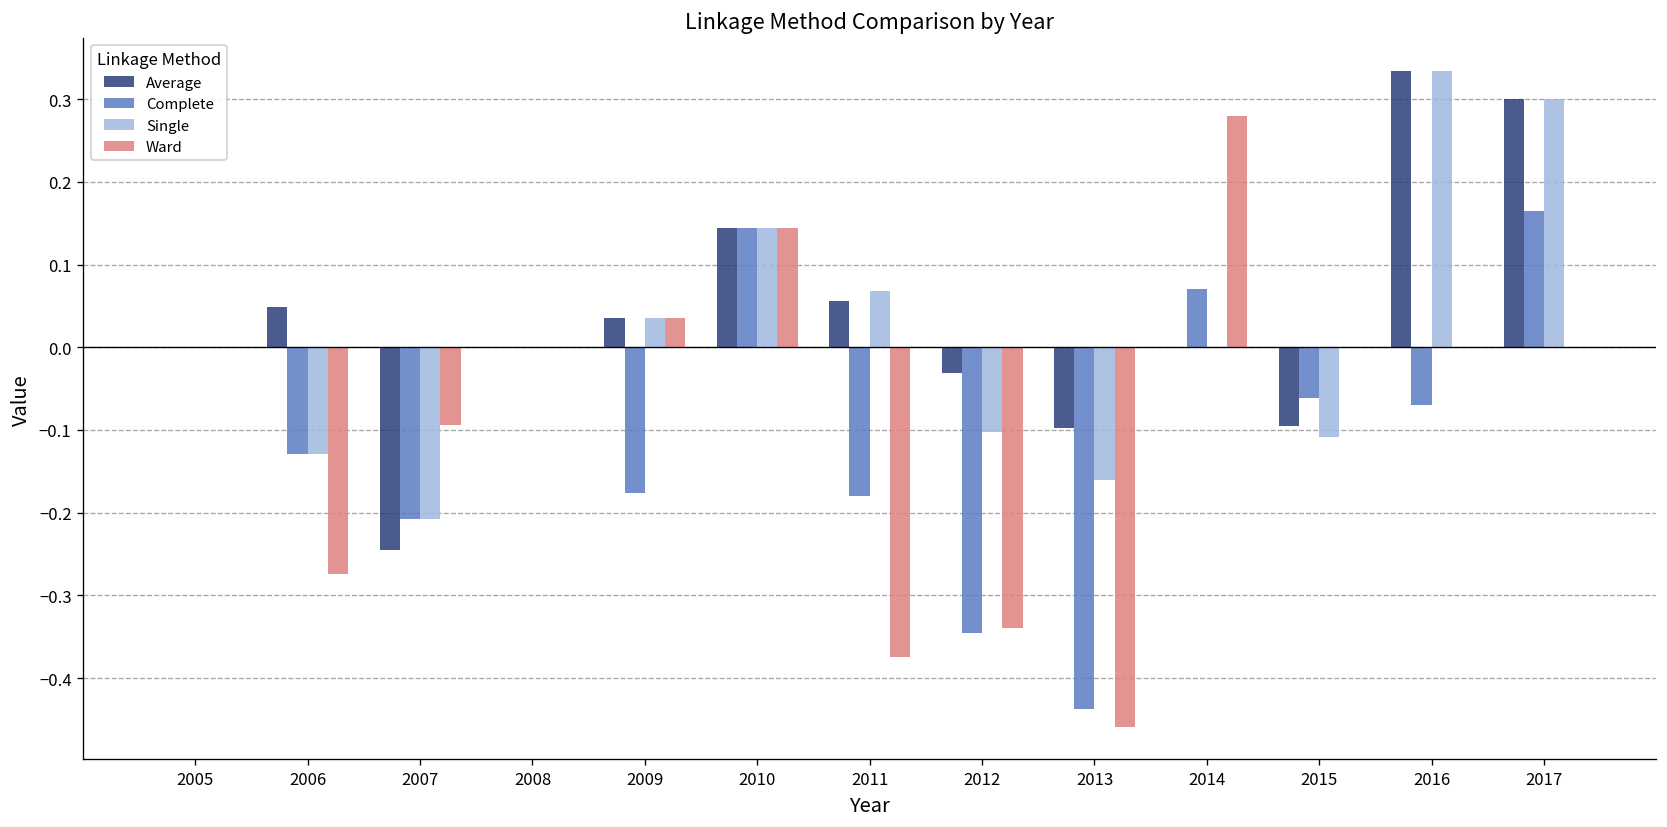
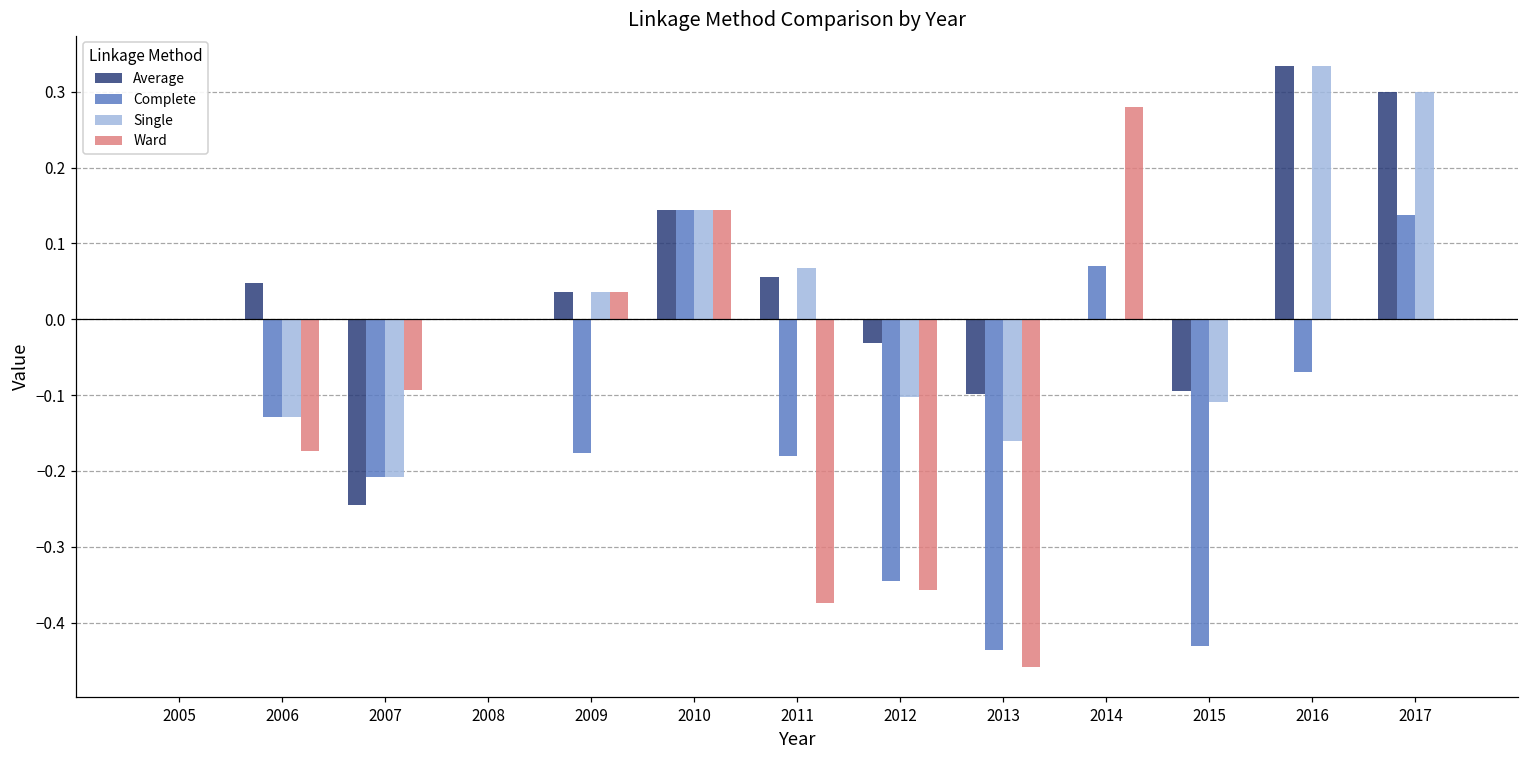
Ward, 2006: -0.27 -> -0.17
Ward, 2012: -0.34 -> -0.36
Complete, 2015: -0.06 -> -0.43
Complete, 2017: 0.17 -> 0.14
